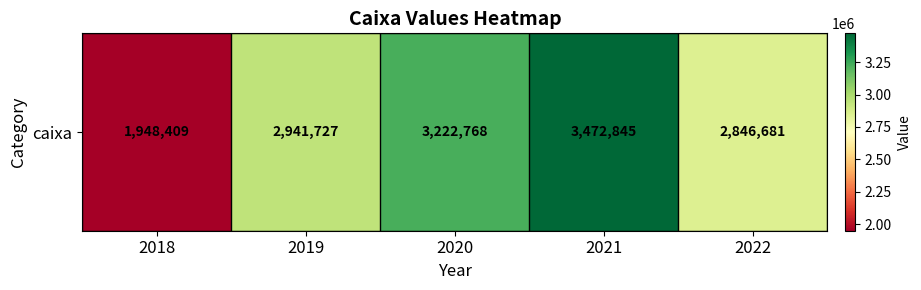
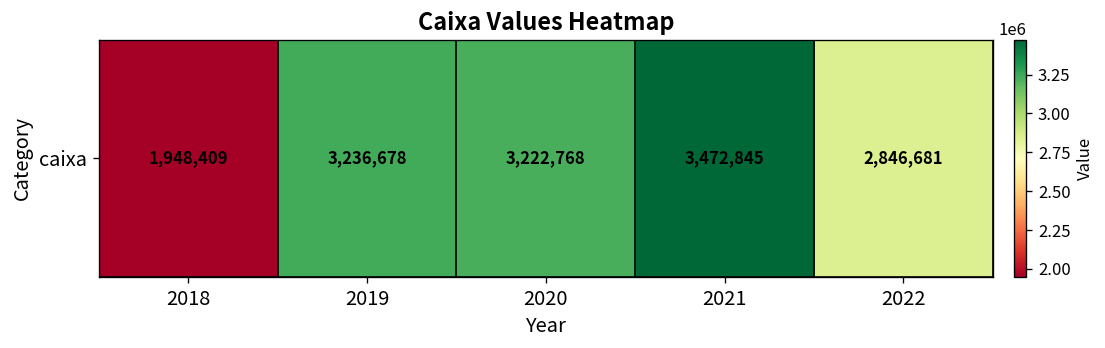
caixa, 2019: 2,941,727 -> 3,236,678
